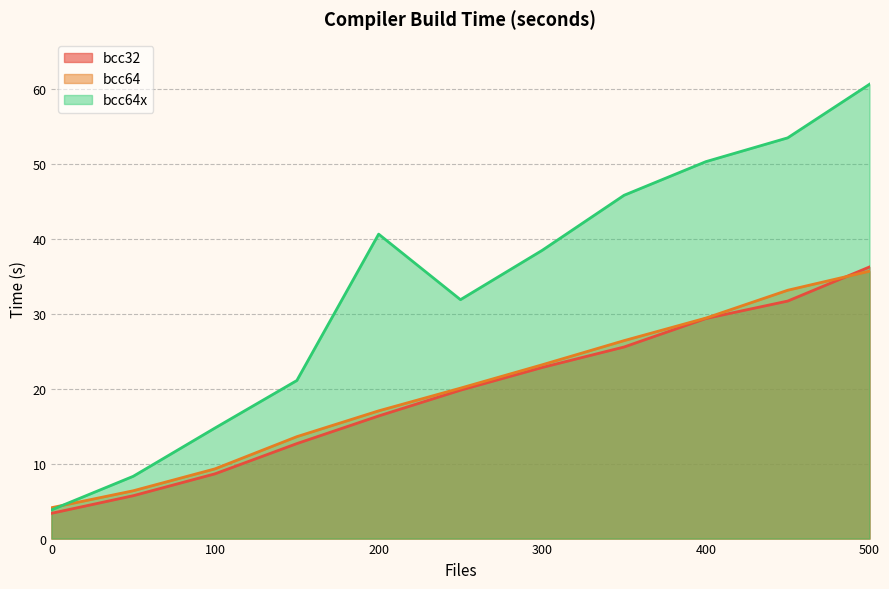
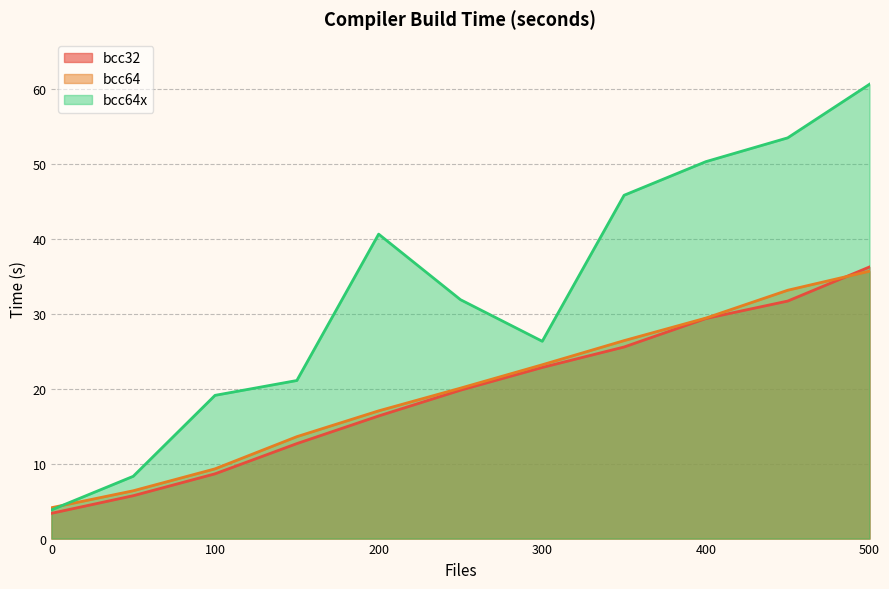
bcc64x, 100: 15 -> 19
bcc64x, 300: 39 -> 26
